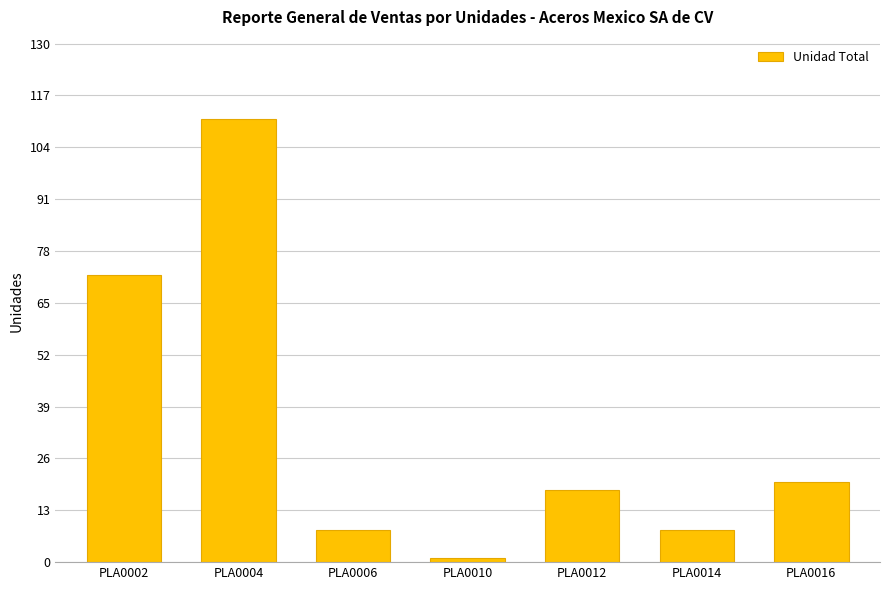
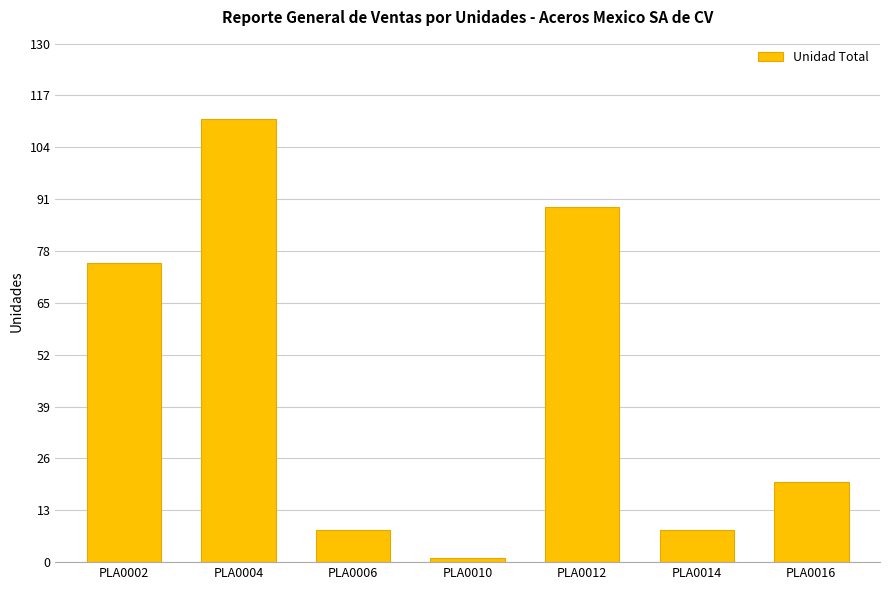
PLA0002: 72 -> 75
PLA0012: 18 -> 89
